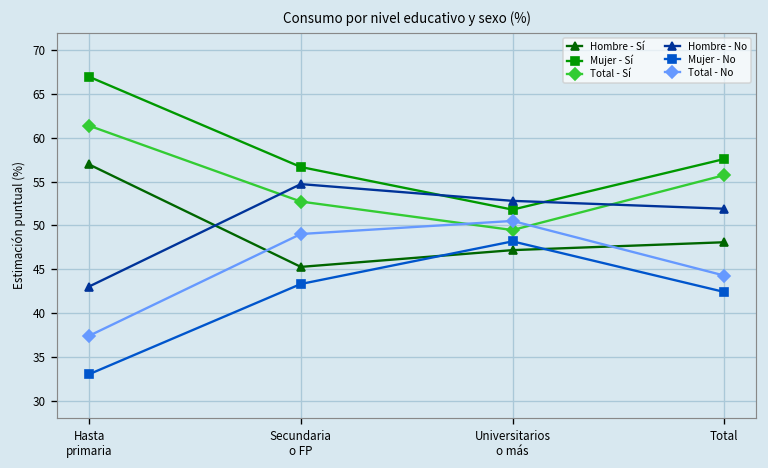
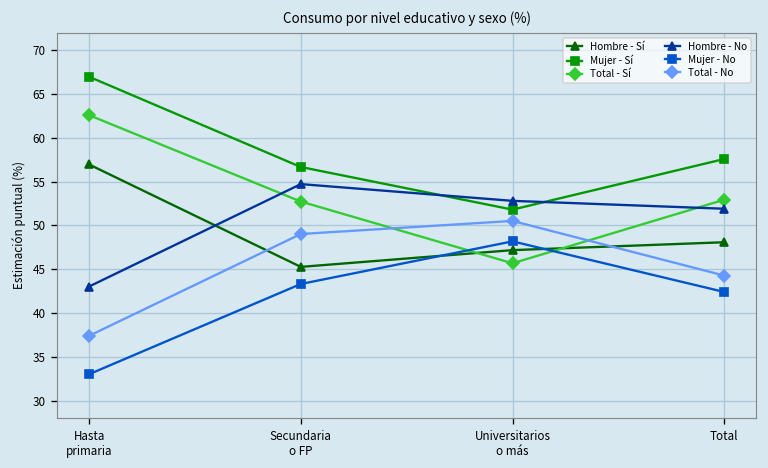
Total - Sí, Hasta primaria: 61 -> 63
Total - Sí, Universitarios o más: 49 -> 46
Total - Sí, Total: 56 -> 53
